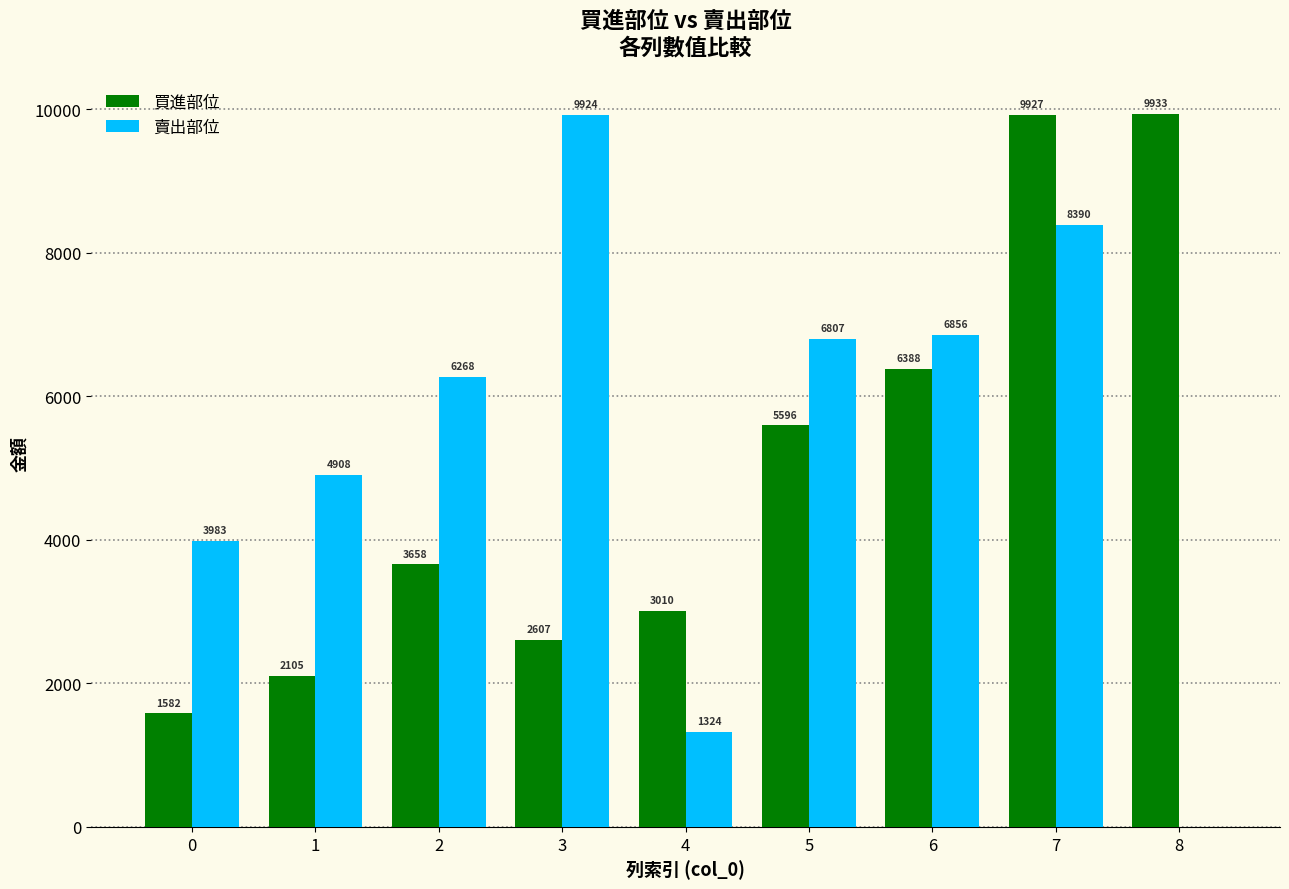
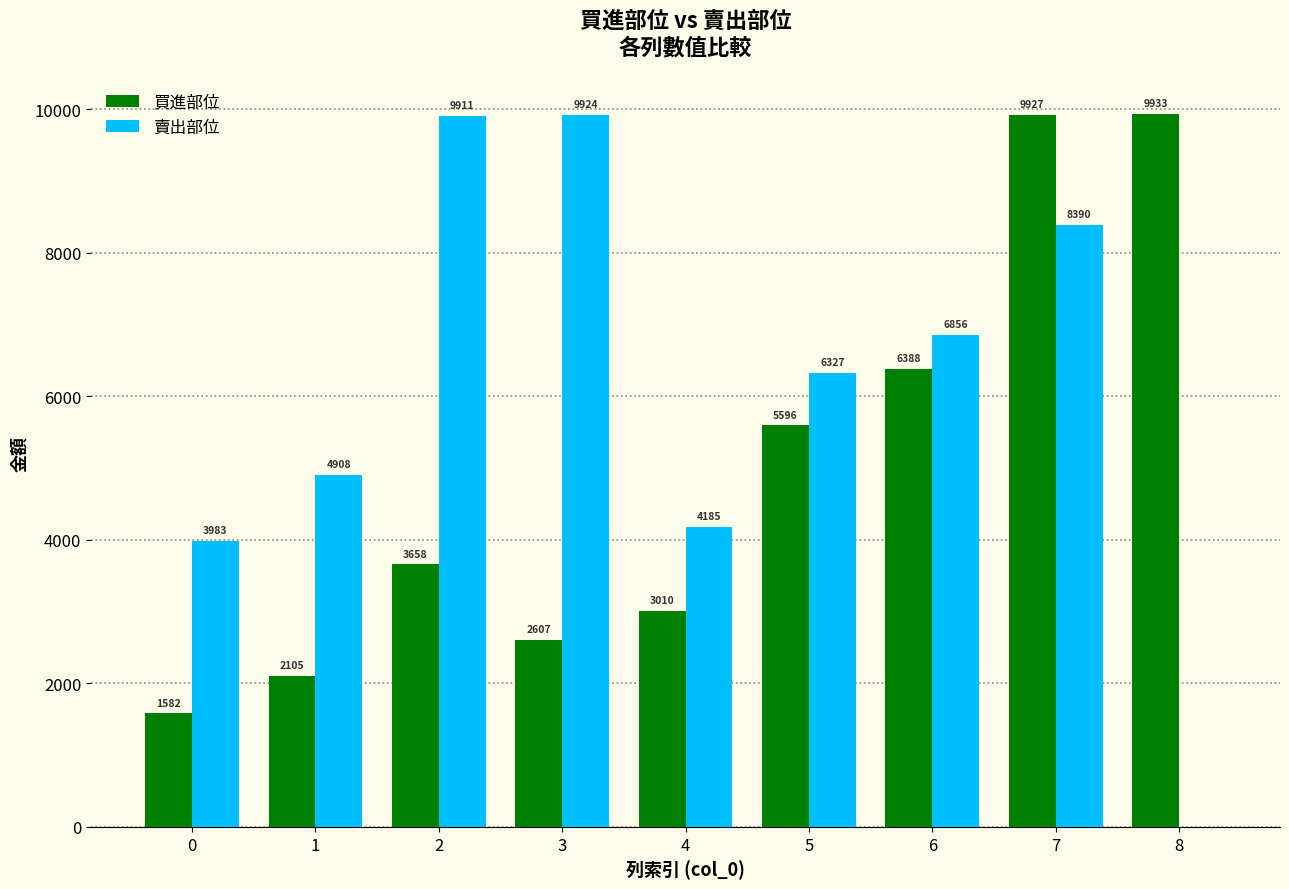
賣出部位, 2: 6268 -> 9911
賣出部位, 4: 1324 -> 4185
賣出部位, 5: 6807 -> 6327
